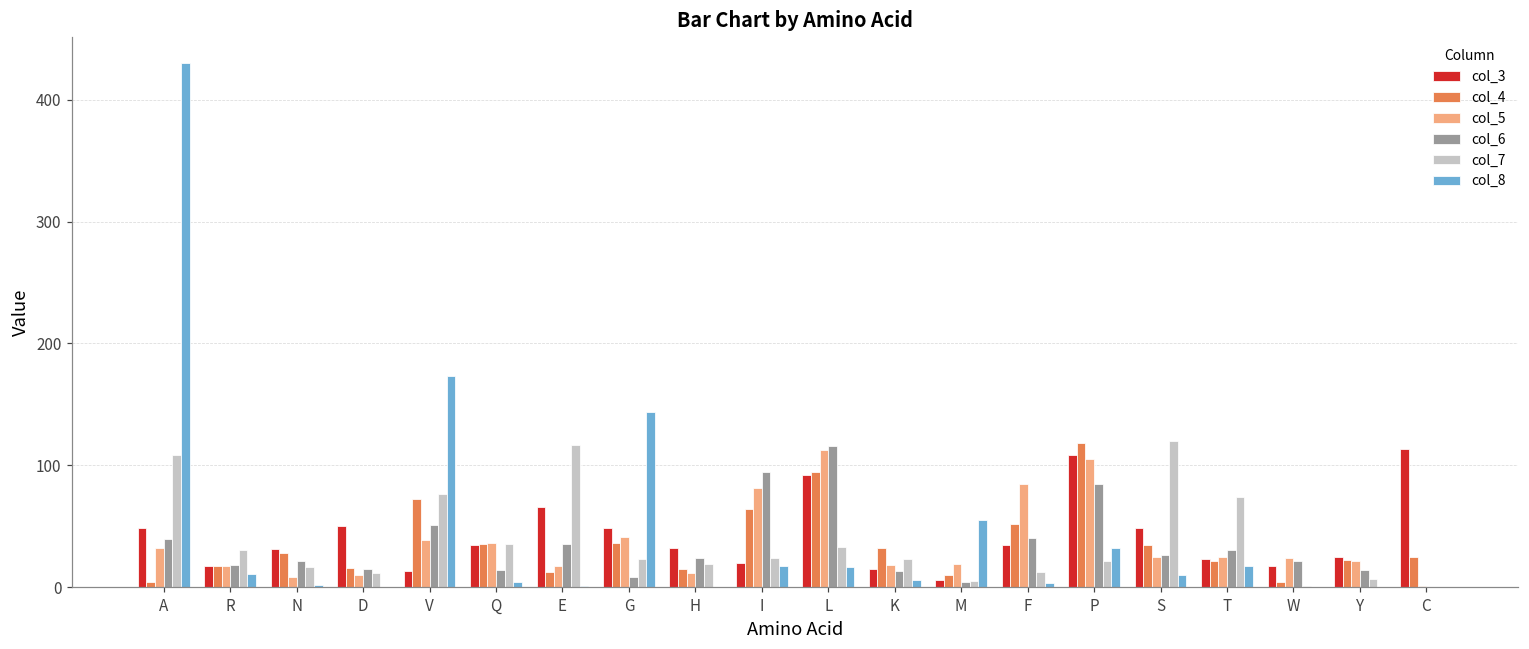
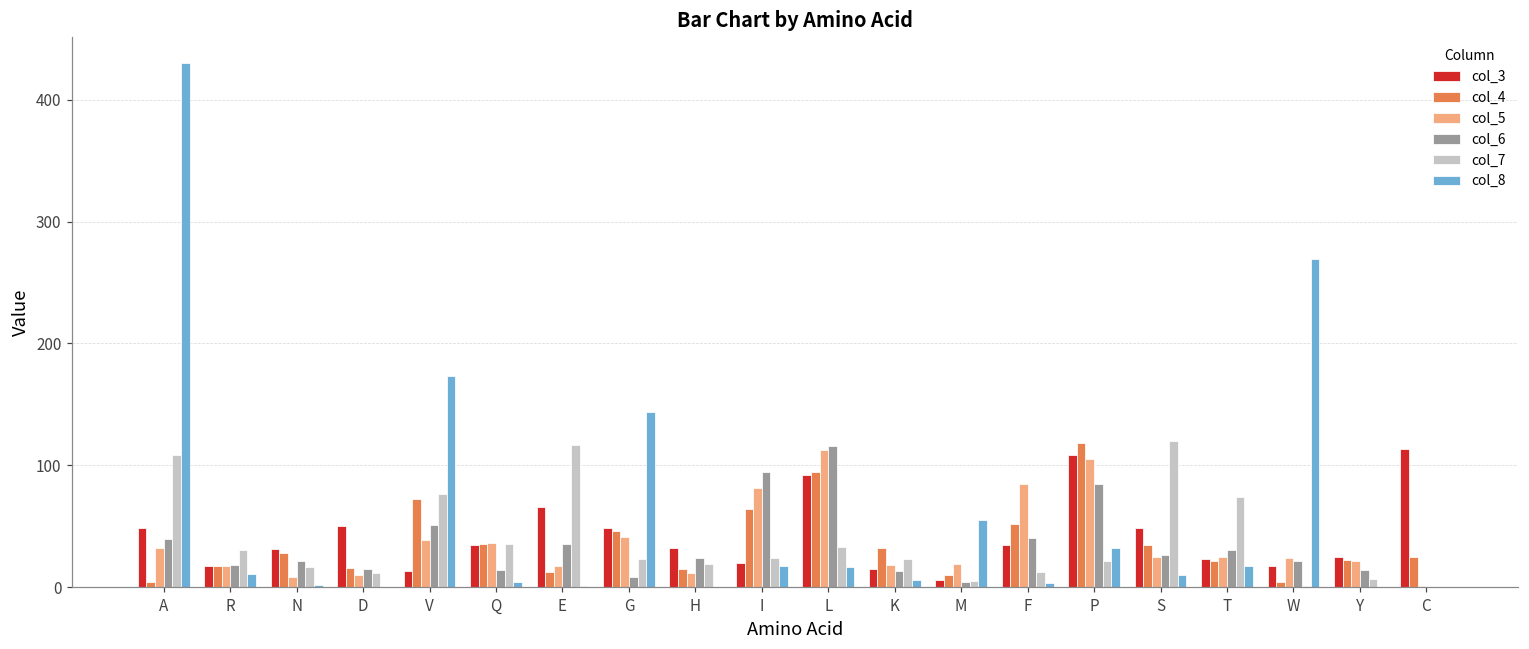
col_4, G: 36 -> 46
col_8, W: 0 -> 269
